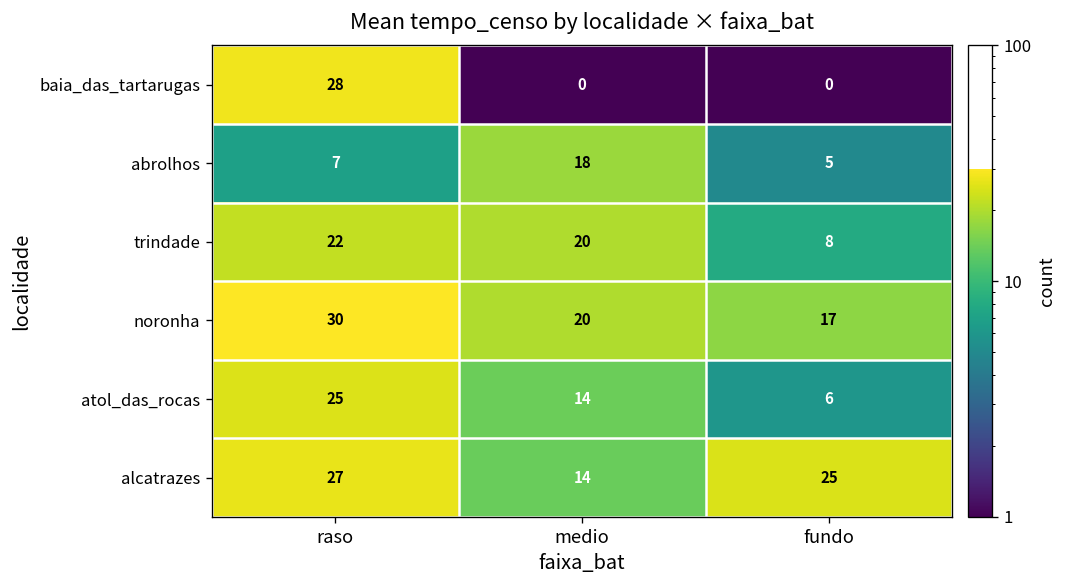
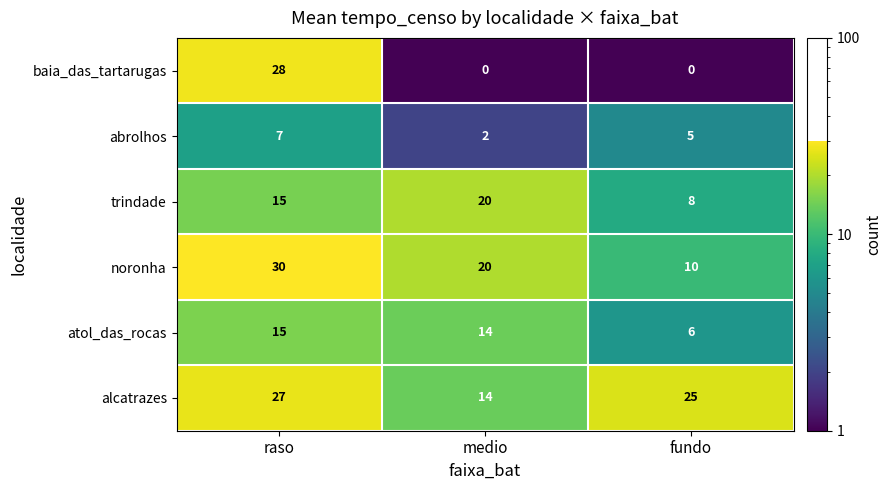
abrolhos, medio: 18 -> 2
trindade, raso: 22 -> 15
noronha, fundo: 17 -> 10
atol_das_rocas, raso: 25 -> 15
